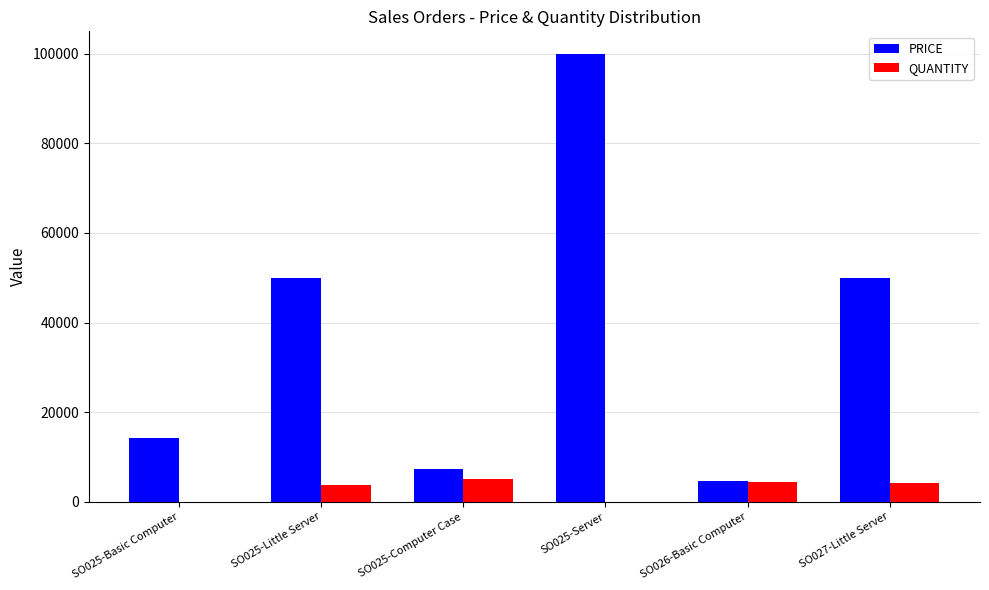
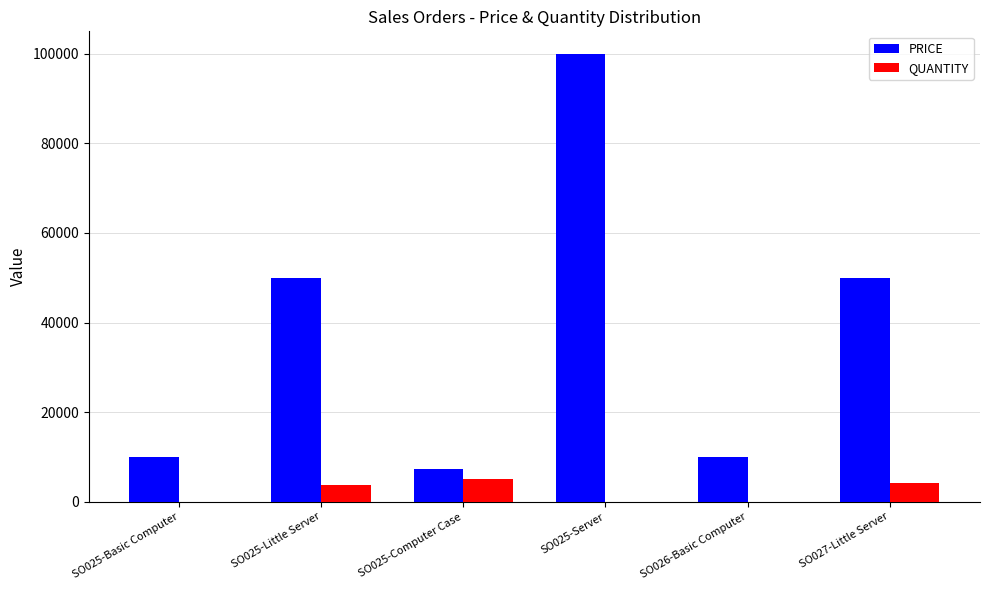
PRICE, SO025-Basic Computer: 14000 -> 10000
PRICE, SO026-Basic Computer: 5000 -> 10000
QUANTITY, SO026-Basic Computer: 4000 -> 0
